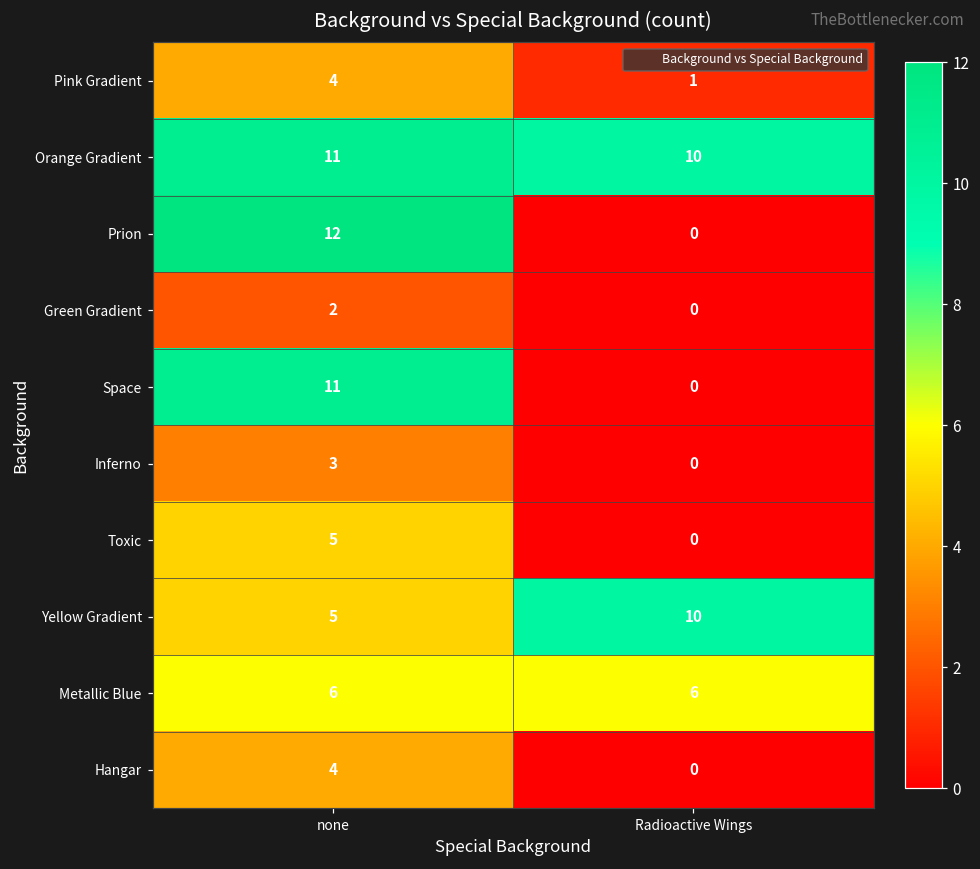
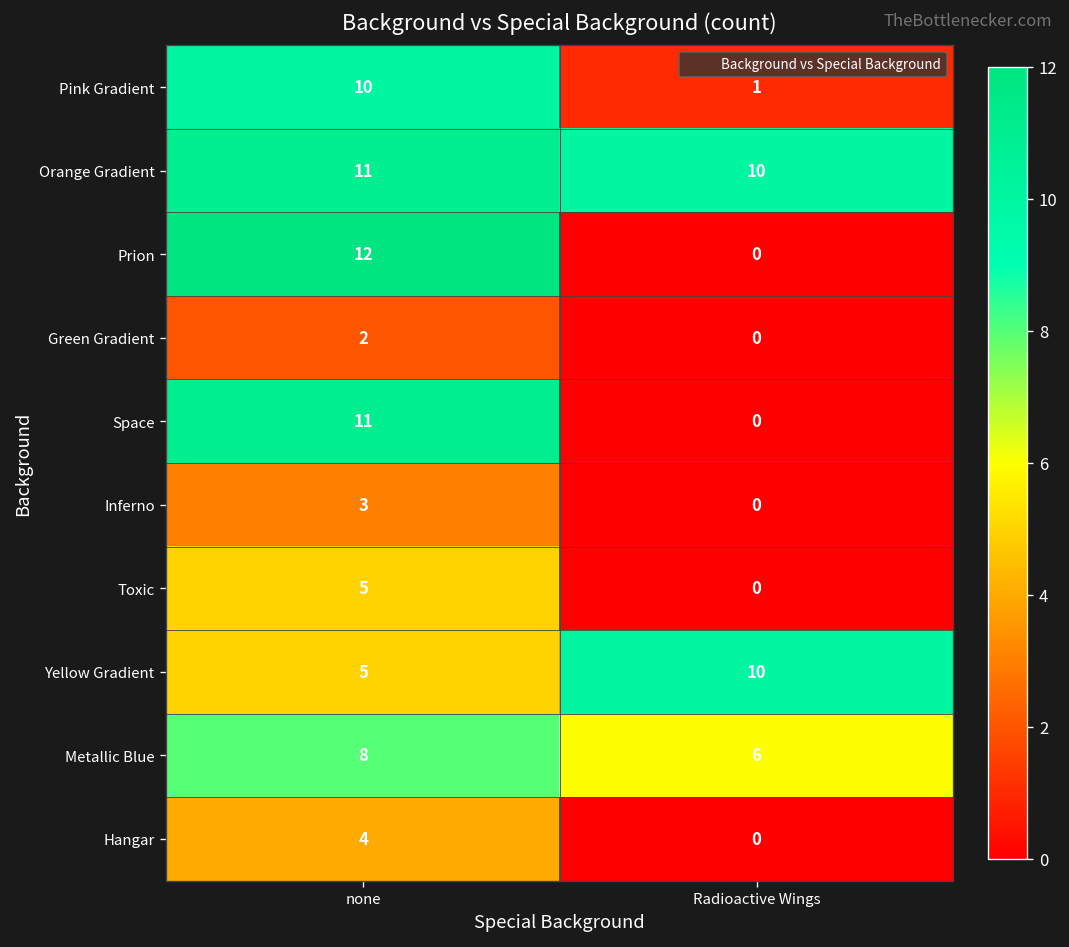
Pink Gradient, none: 4 -> 10
Metallic Blue, none: 6 -> 8
